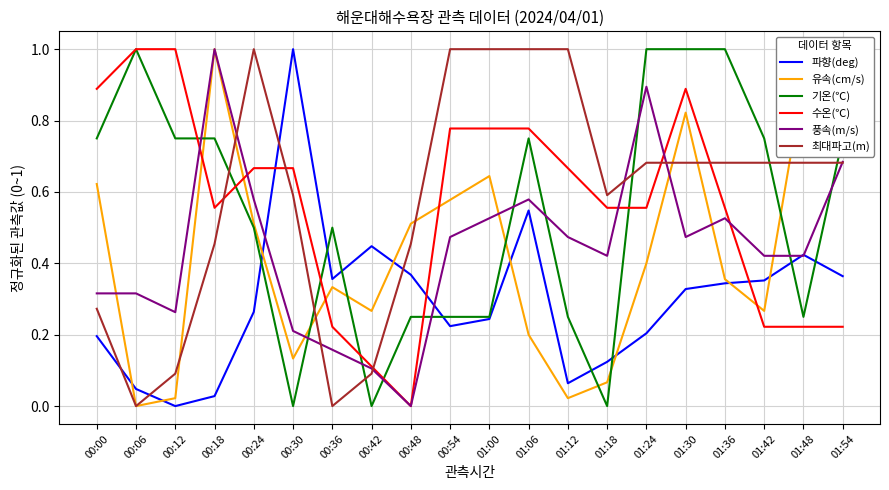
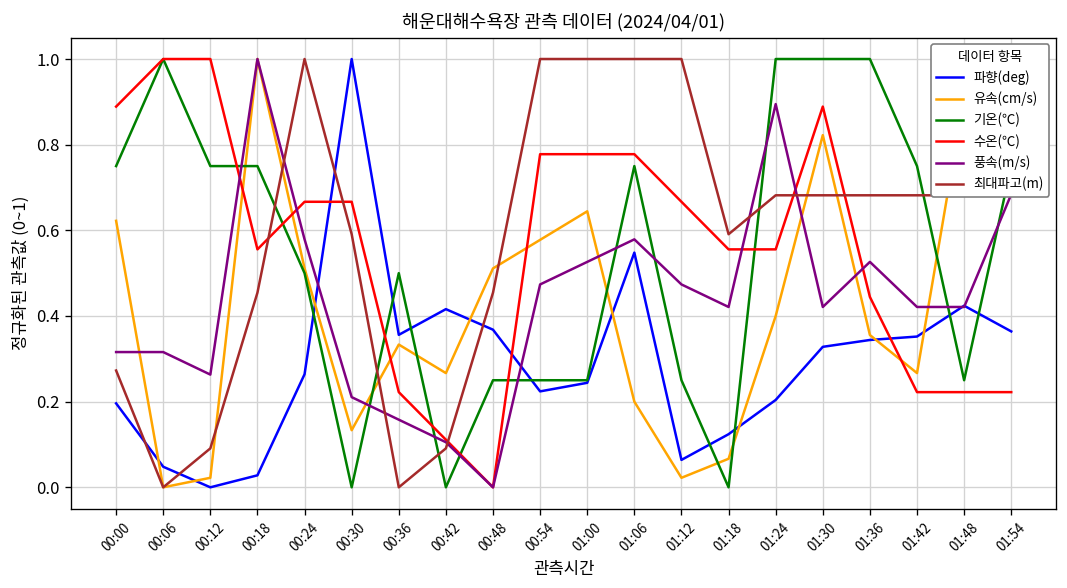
파향(deg), 00:42: 0.45 -> 0.42
풍속(m/s), 01:30: 0.47 -> 0.42
수온(℃), 01:36: 0.56 -> 0.44
